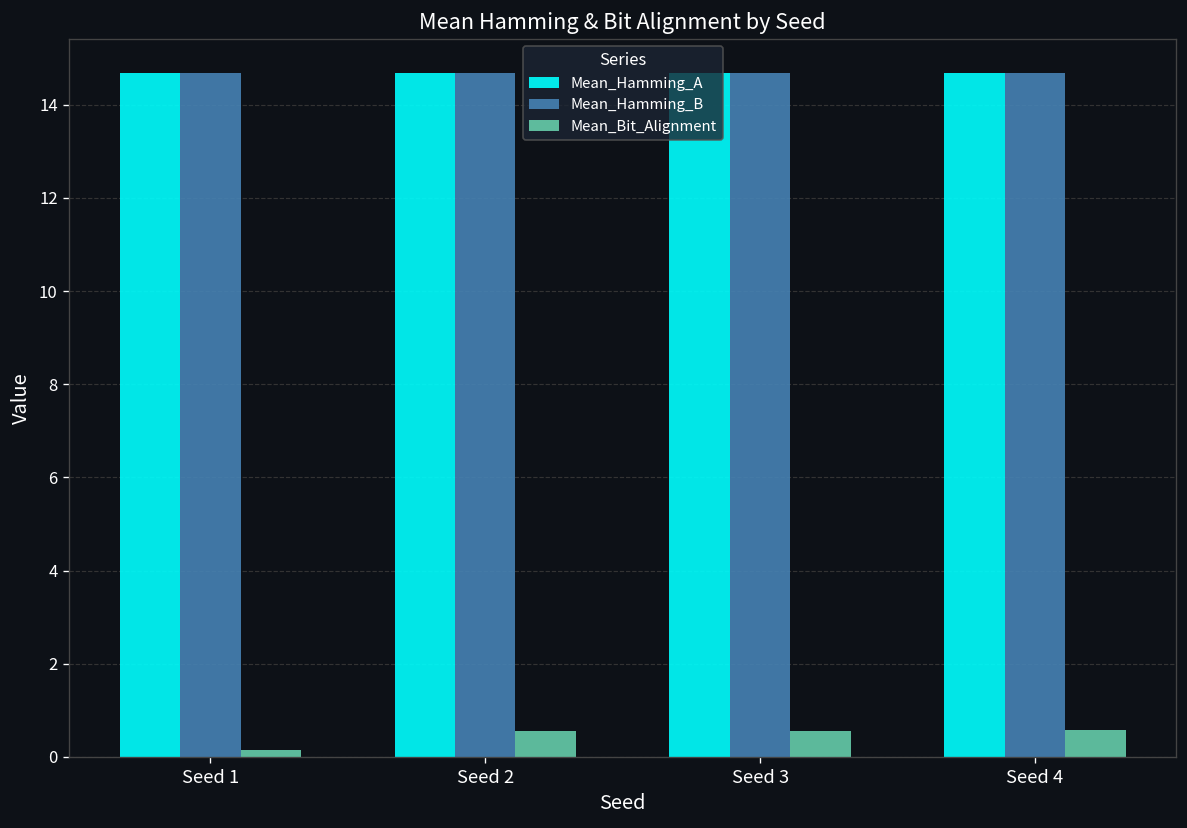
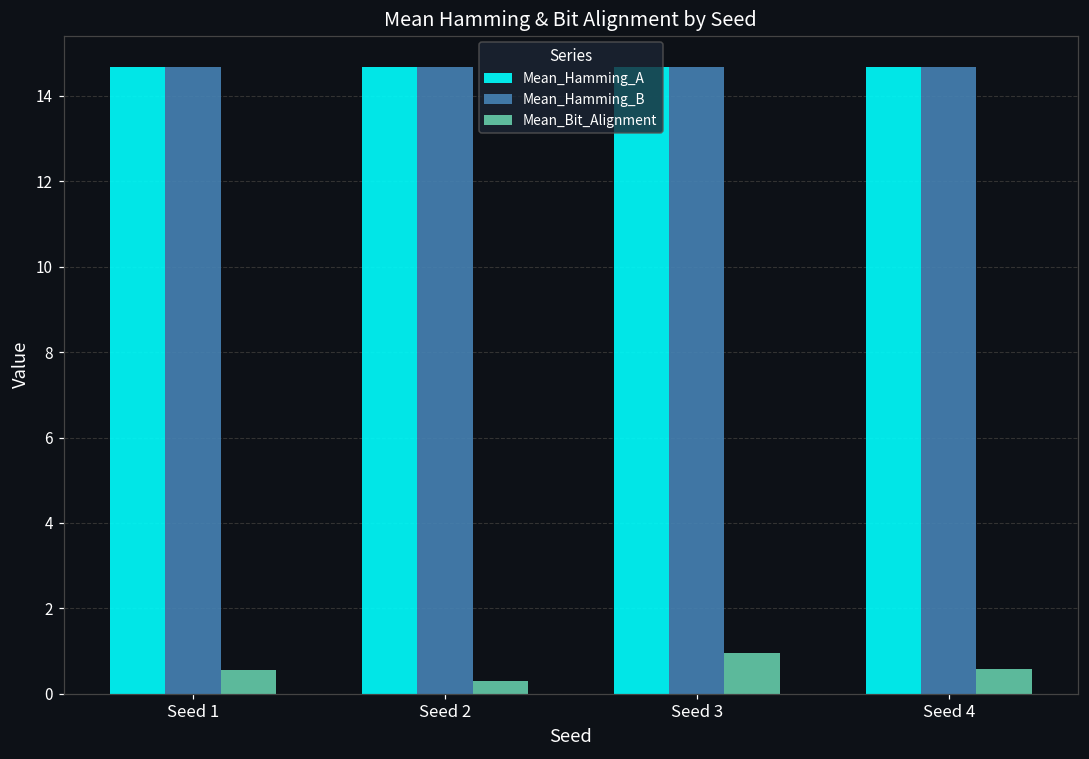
Mean_Bit_Alignment, Seed 1: 0.2 -> 0.6
Mean_Bit_Alignment, Seed 2: 0.6 -> 0.3
Mean_Bit_Alignment, Seed 3: 0.6 -> 1.0
